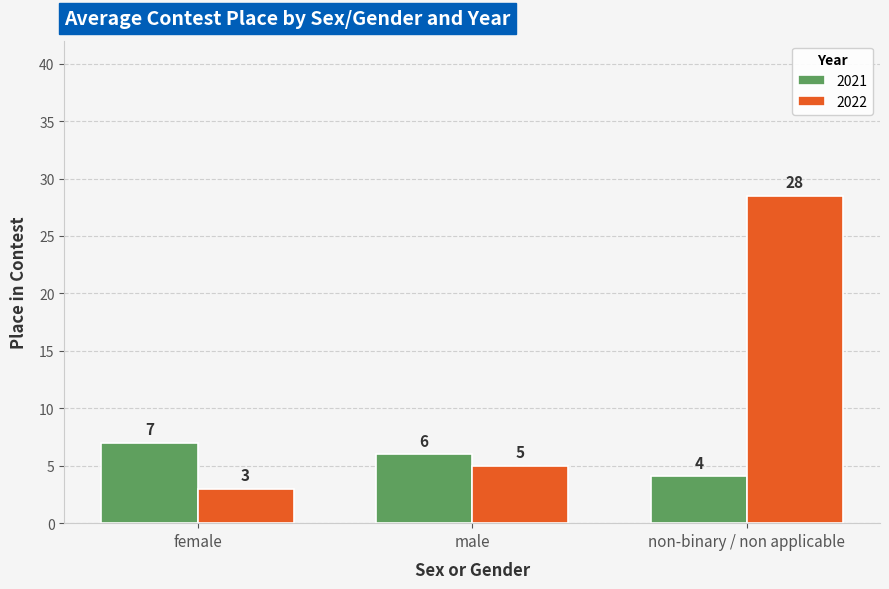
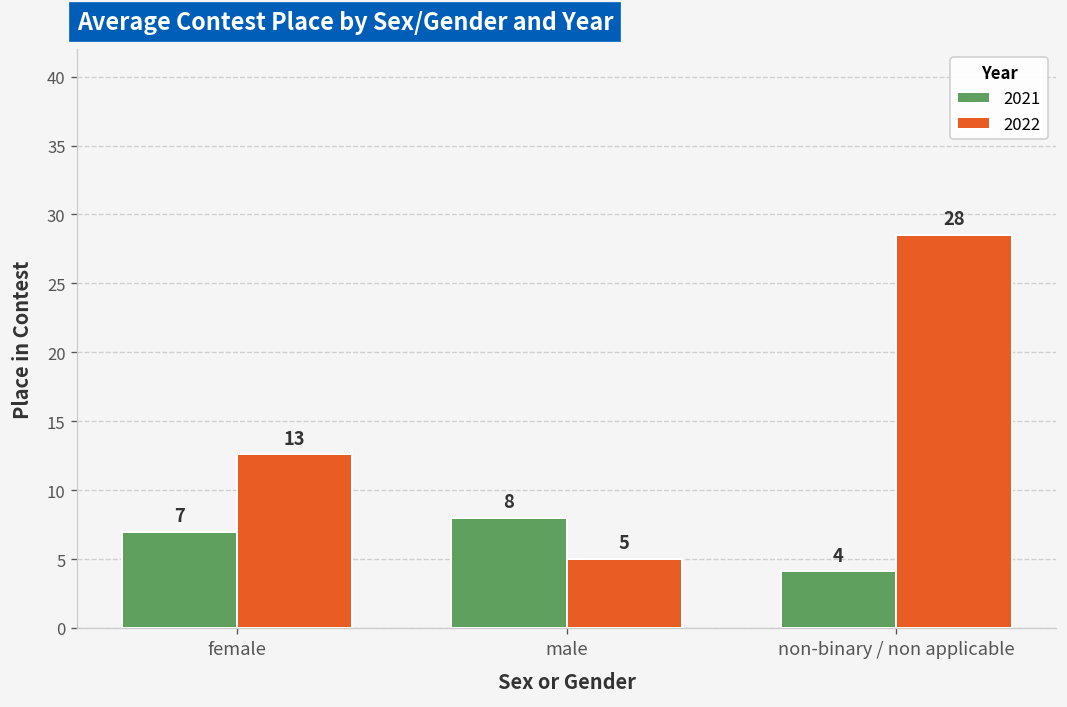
2022, female: 3 -> 13
2021, male: 6 -> 8
